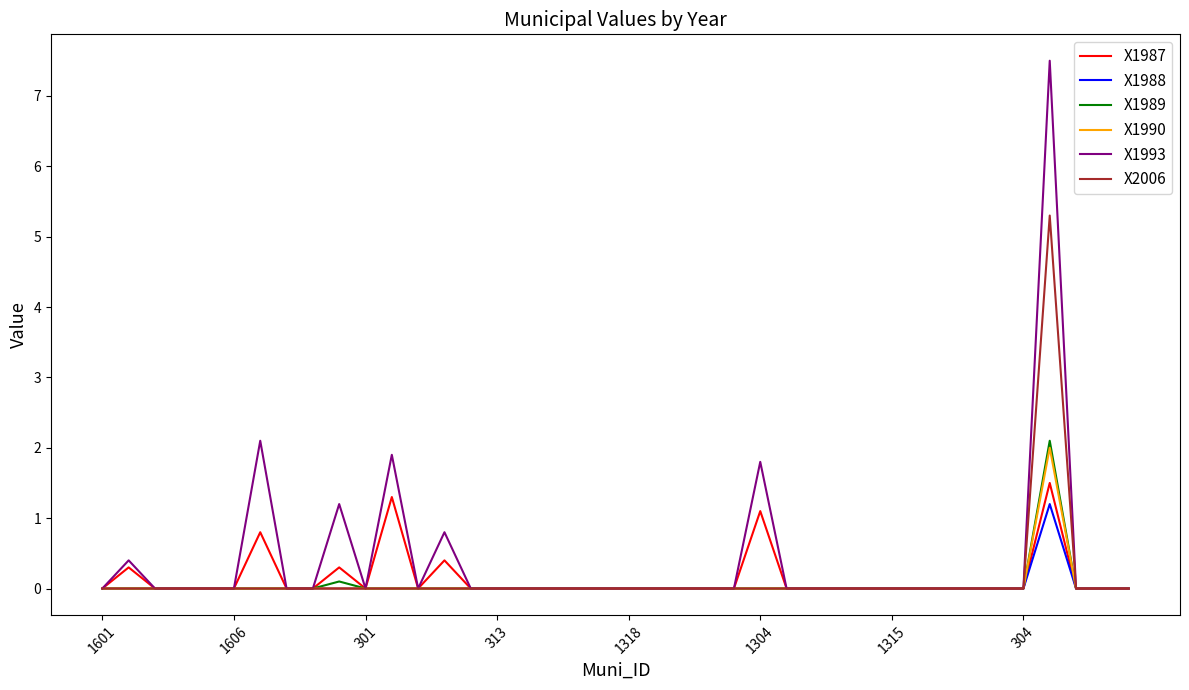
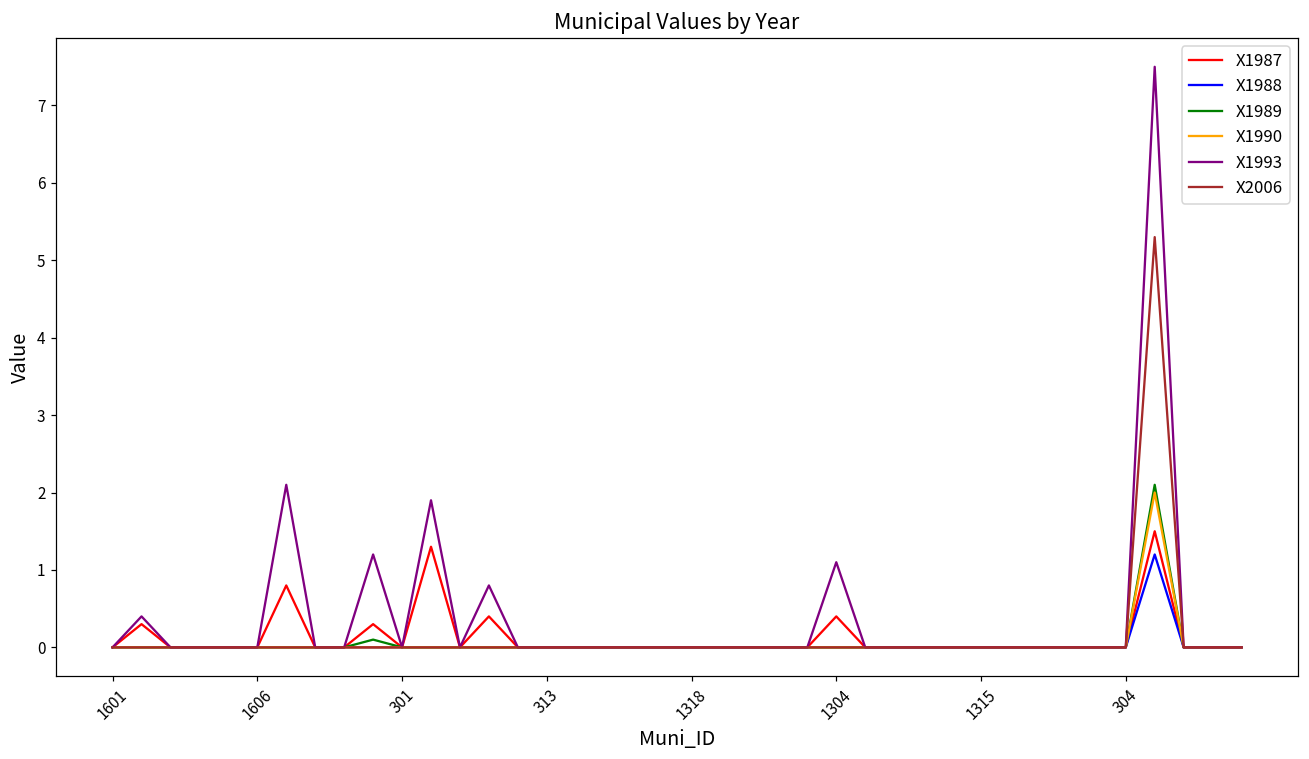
X1987, 1304: 1.1 -> 0.4
X1993, 1304: 1.8 -> 1.1
